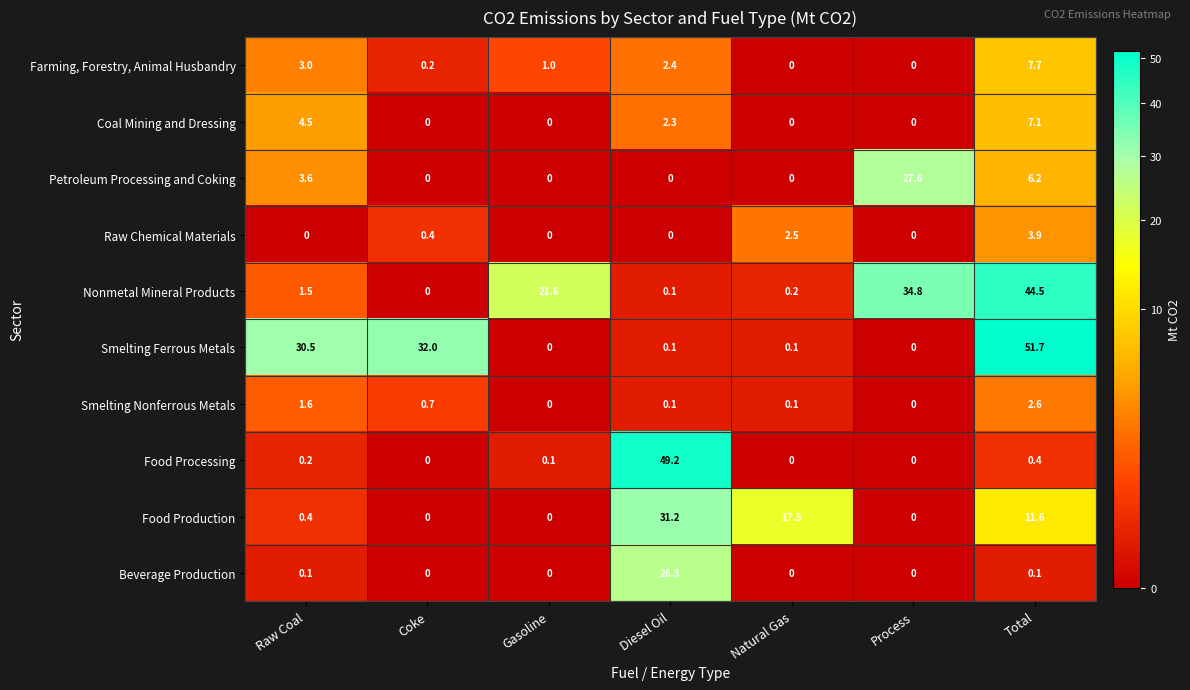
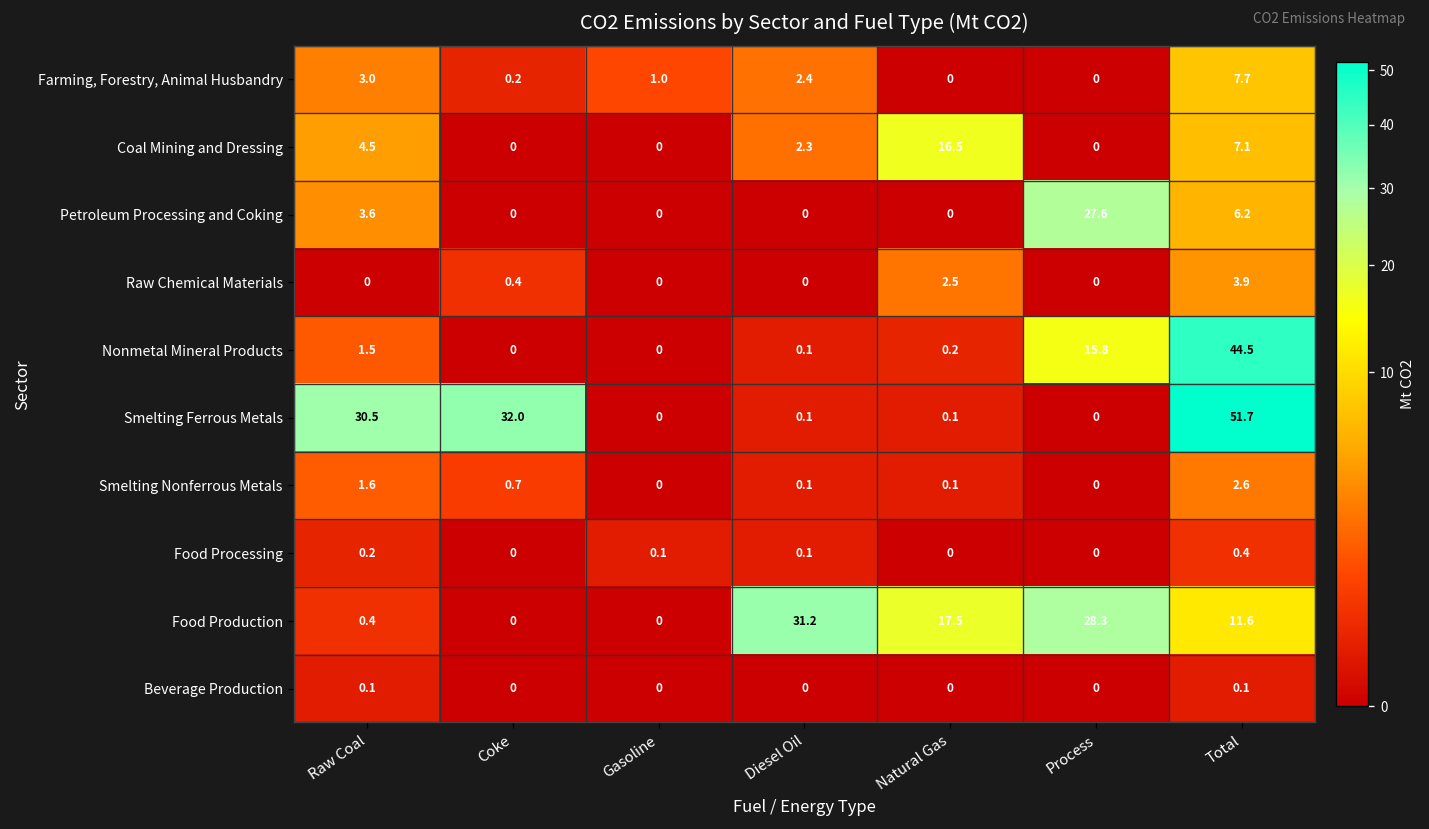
Coal Mining and Dressing, Natural Gas: 0 -> 16.5
Nonmetal Mineral Products, Gasoline: 21.6 -> 0
Nonmetal Mineral Products, Process: 34.8 -> 15.8
Food Processing, Diesel Oil: 49.2 -> 0.1
Food Production, Process: 0 -> 28.3
Beverage Production, Diesel Oil: 26.3 -> 0
